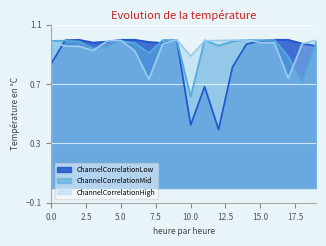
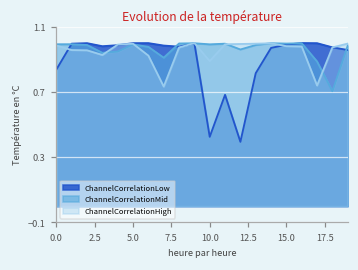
ChannelCorrelationMid, 10.0: 0.62 -> 0.99
